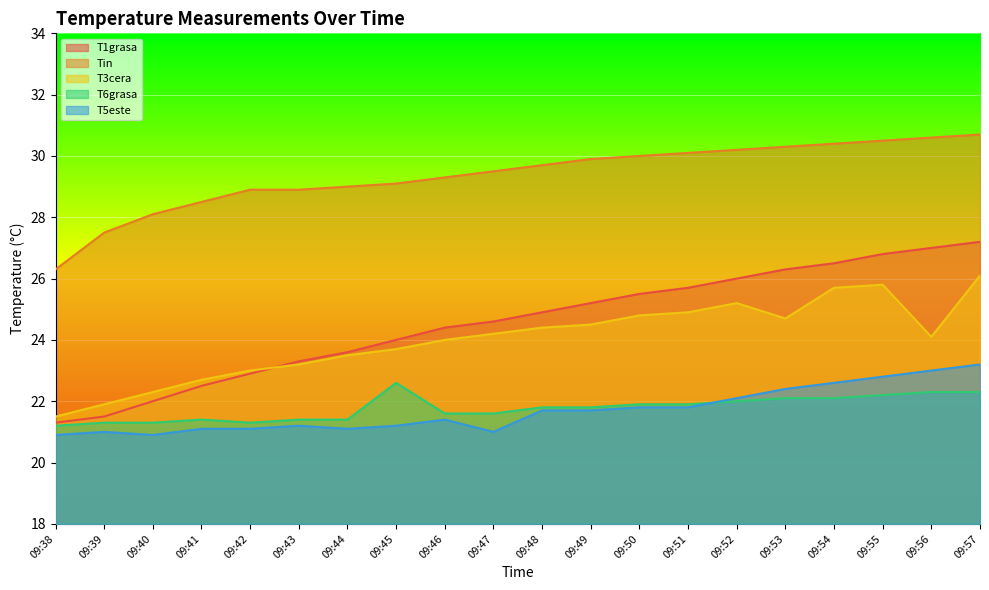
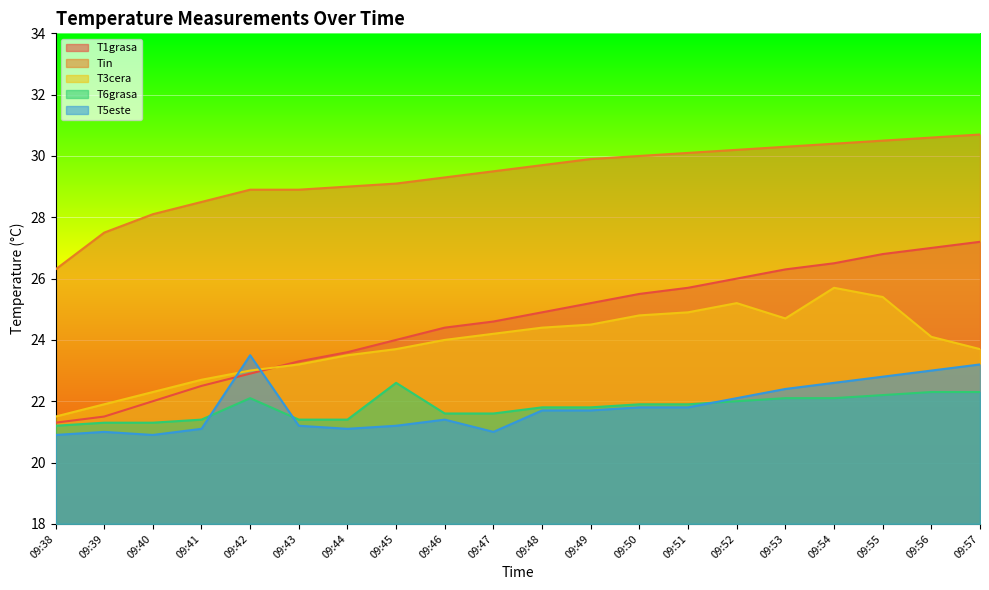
T6grasa, 09:42: 21.3 -> 22.1
T5este, 09:42: 21.1 -> 23.5
T3cera, 09:55: 25.8 -> 25.4
T3cera, 09:57: 26.1 -> 23.7
